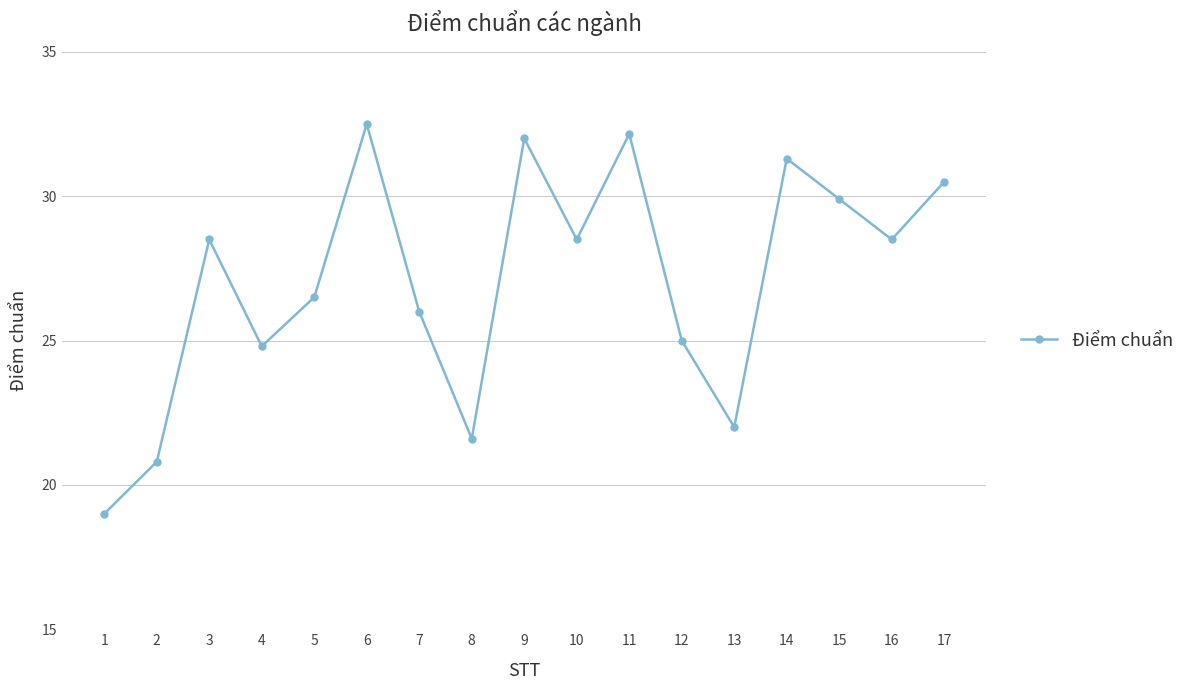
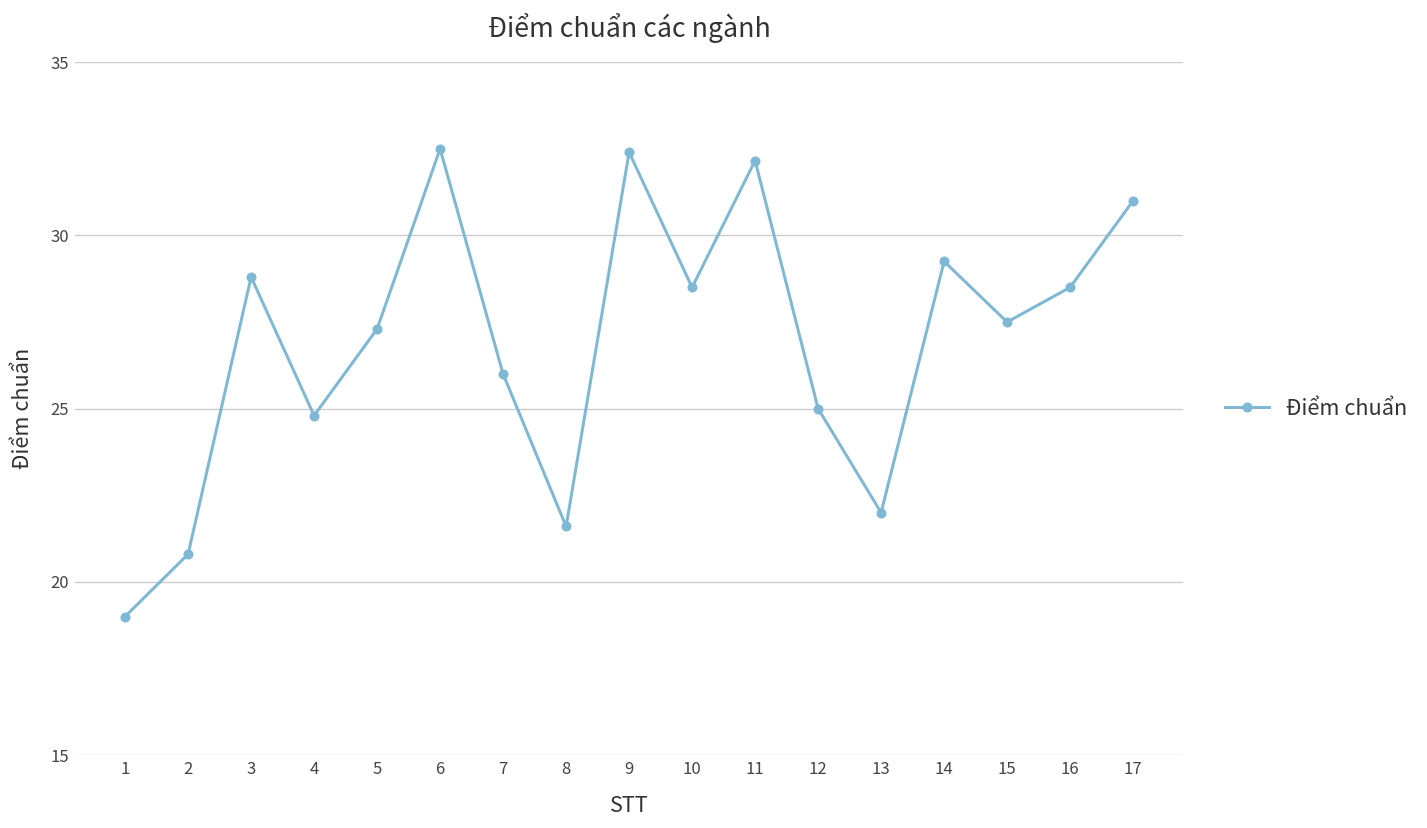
3: 28.5 -> 28.8
5: 26.5 -> 27.3
9: 32.0 -> 32.4
14: 31.3 -> 29.3
15: 29.9 -> 27.5
17: 30.5 -> 31.0
